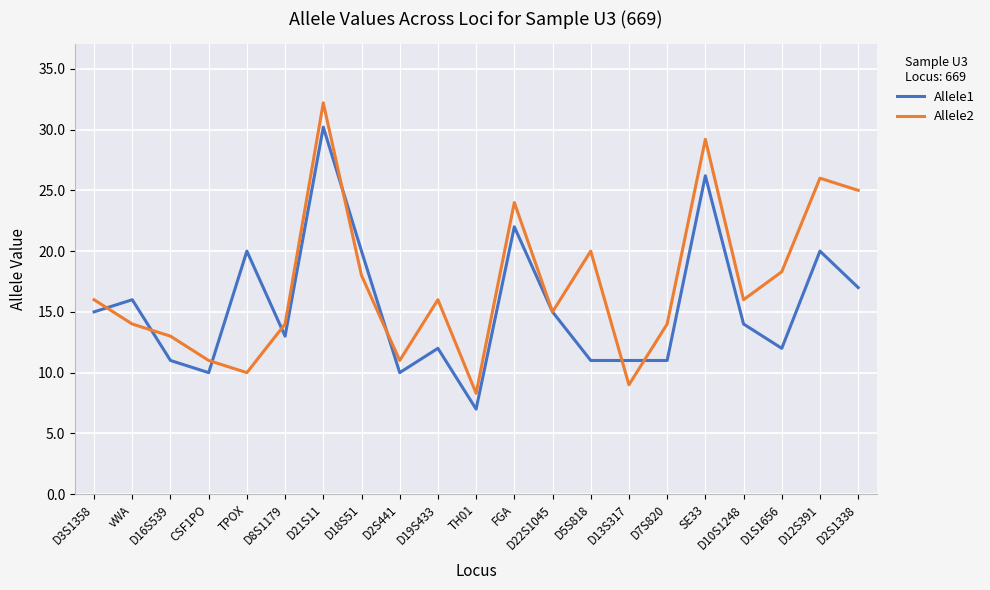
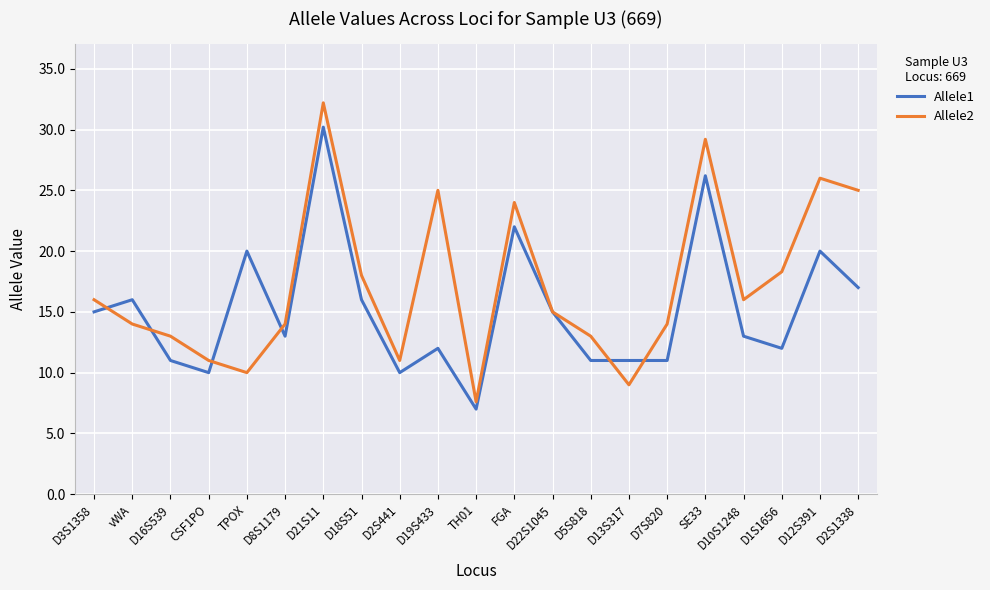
Allele1, D18S51: 20 -> 16
Allele2, D19S433: 16 -> 25
Allele2, TH01: 8.3 -> 7.6
Allele2, D5S818: 20 -> 13
Allele1, D10S1248: 14 -> 13
